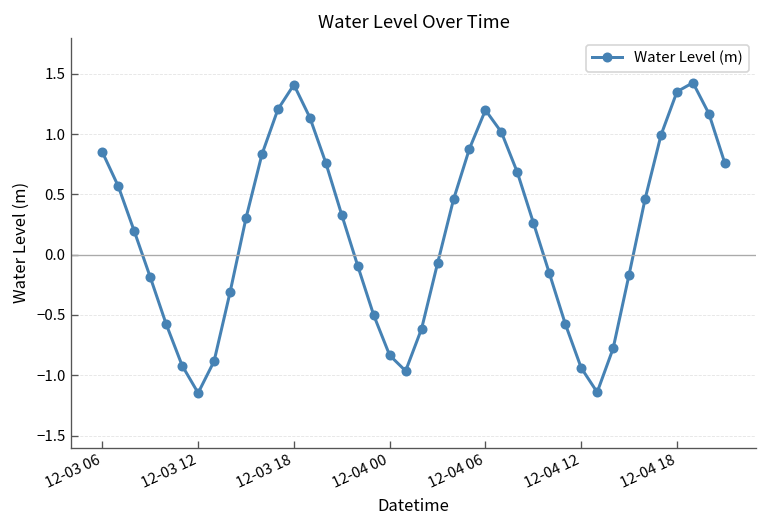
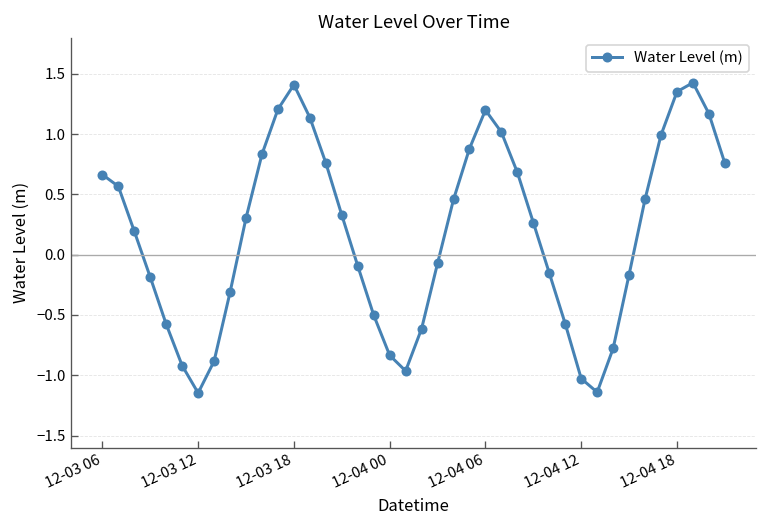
12-03 06: 0.85 -> 0.66
12-04 12: -0.94 -> -1.03
